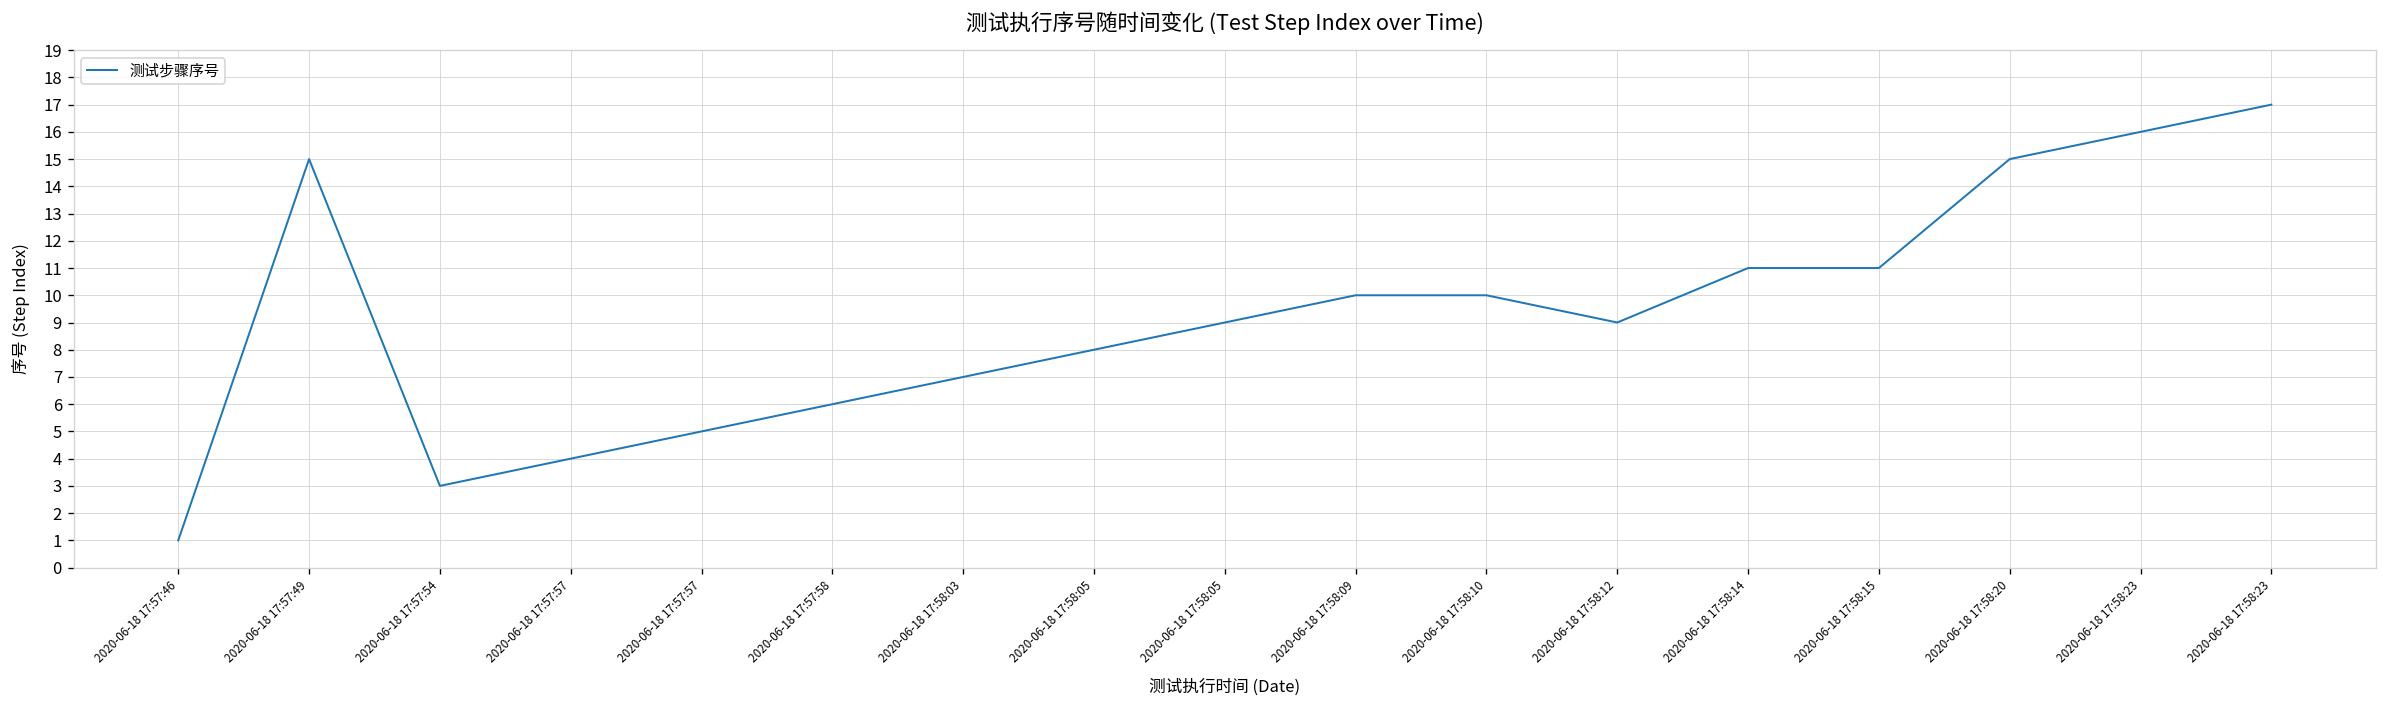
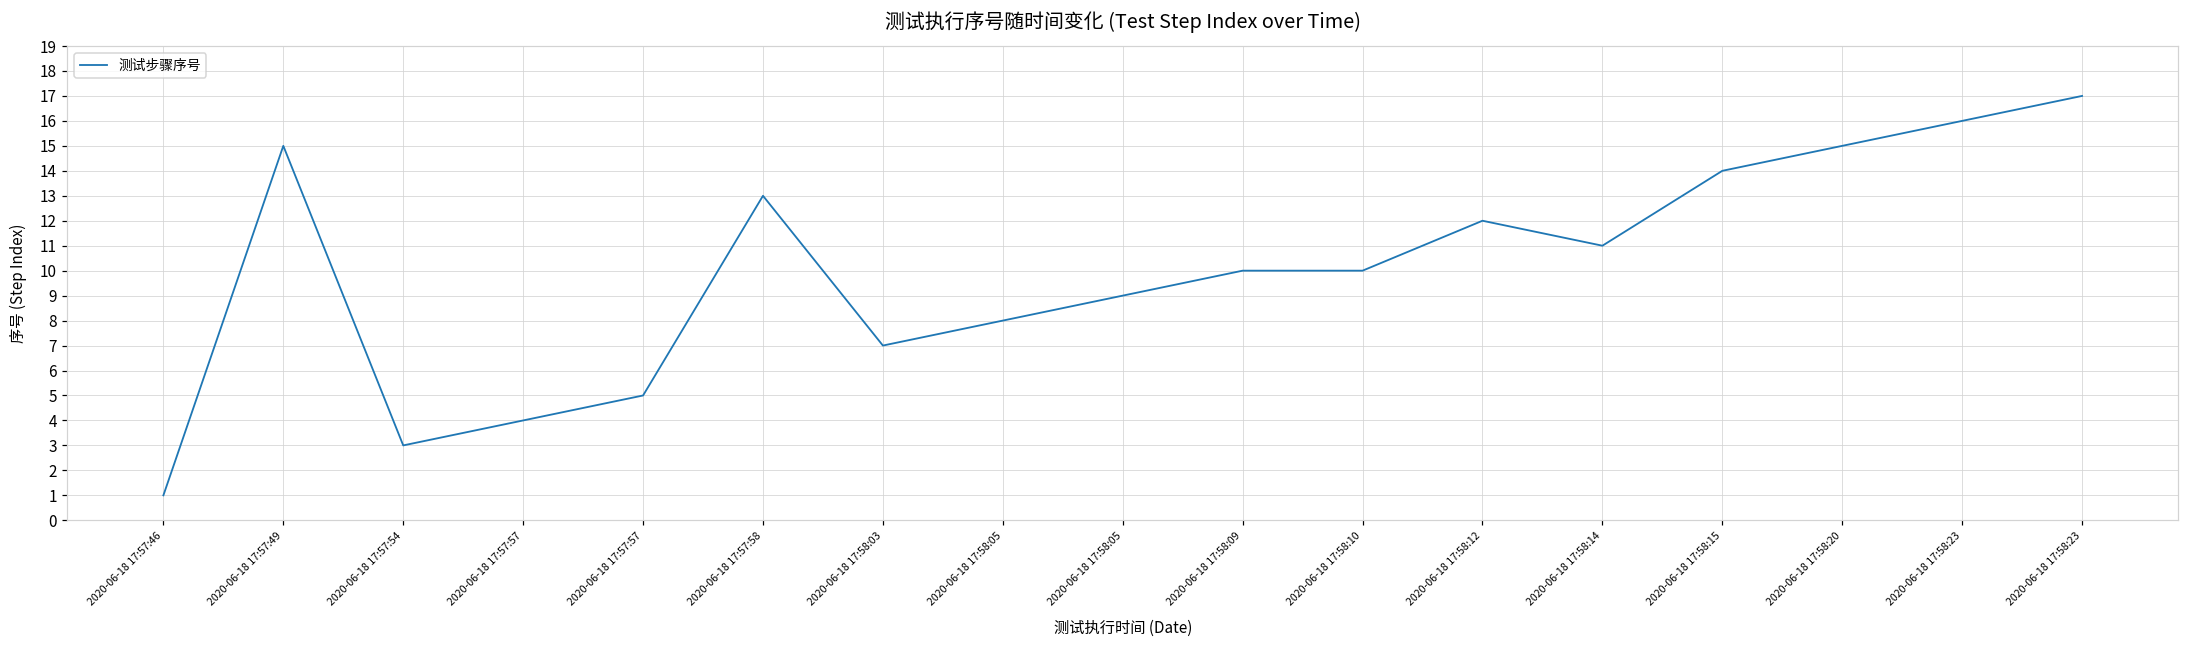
2020-06-18 17:57:58: 6 -> 13
2020-06-18 17:58:12: 9 -> 12
2020-06-18 17:58:15: 11 -> 14
